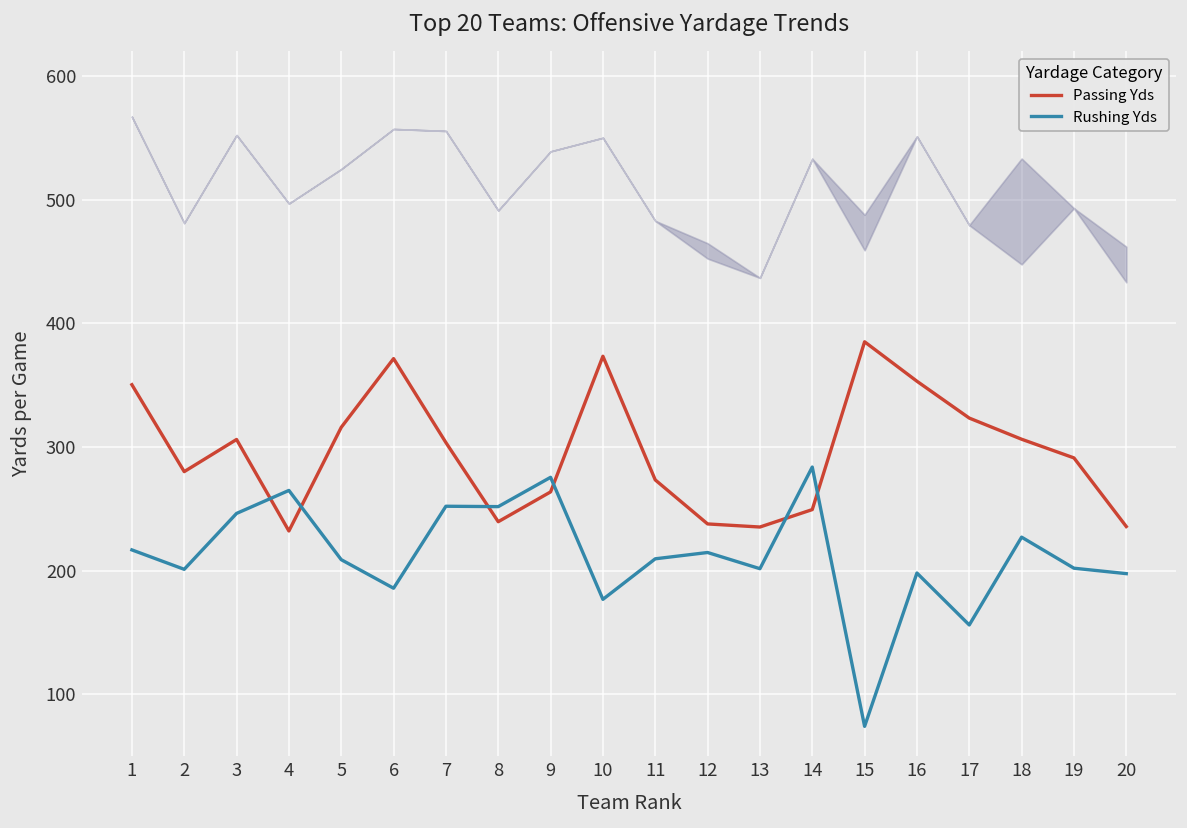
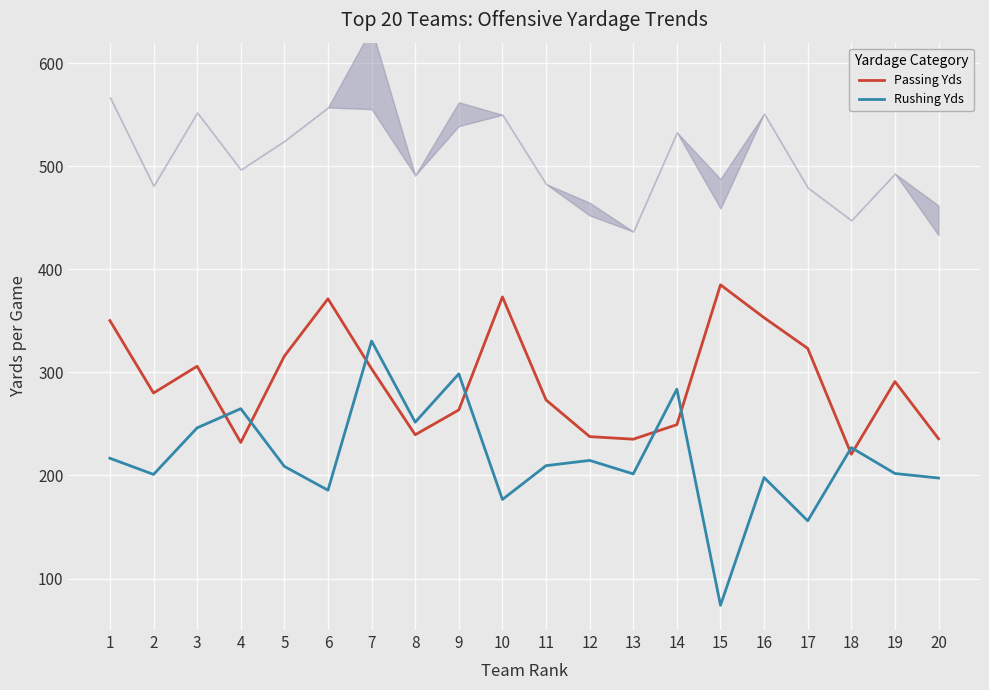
Rushing Yds, 7: 252 -> 331
Rushing Yds, 9: 275 -> 299
Passing Yds, 18: 306 -> 221
